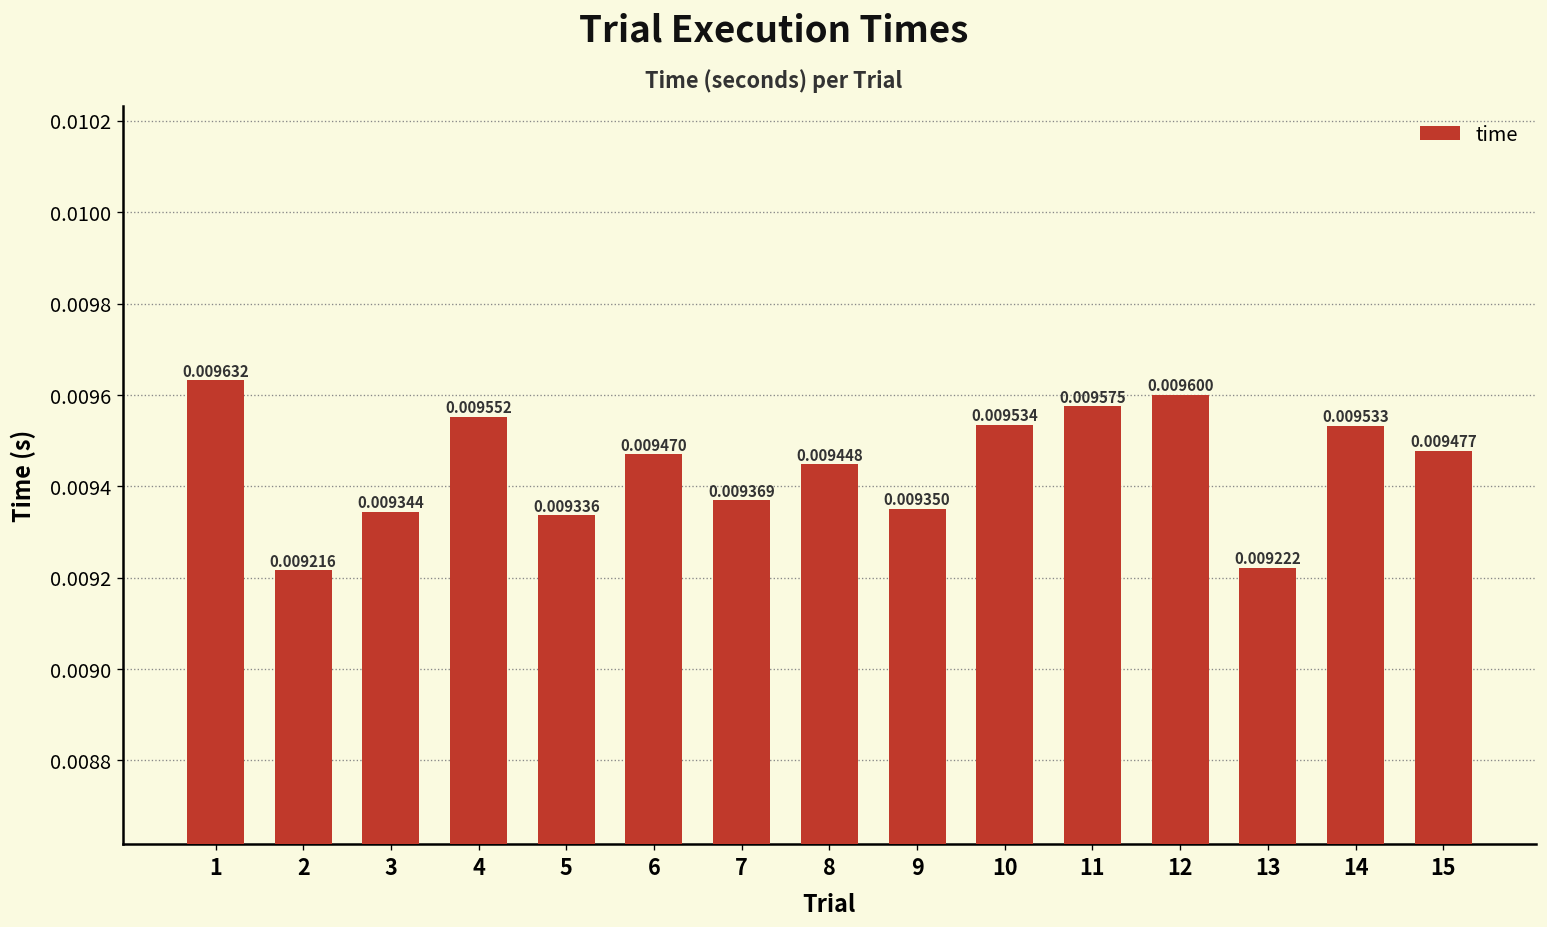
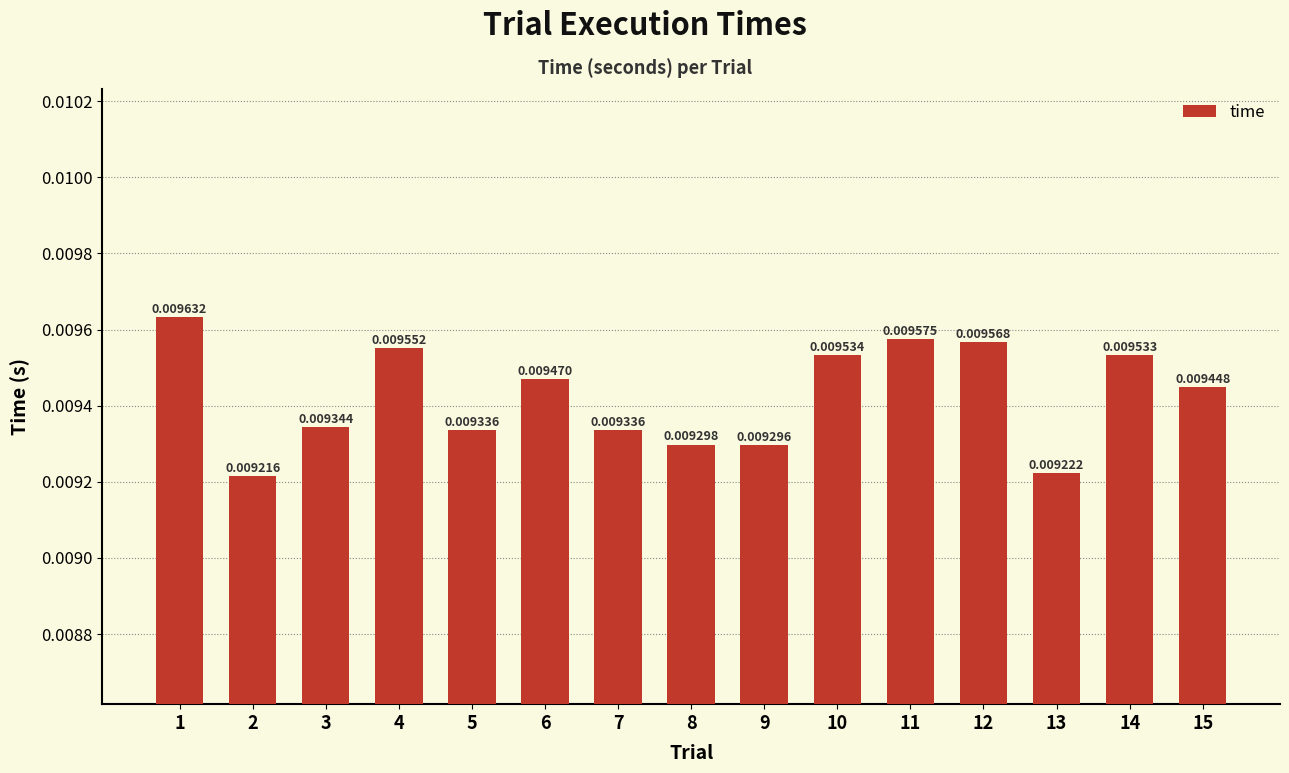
7: 0.009369 -> 0.009336
8: 0.009448 -> 0.009298
9: 0.009350 -> 0.009296
12: 0.009600 -> 0.009568
15: 0.009477 -> 0.009448
